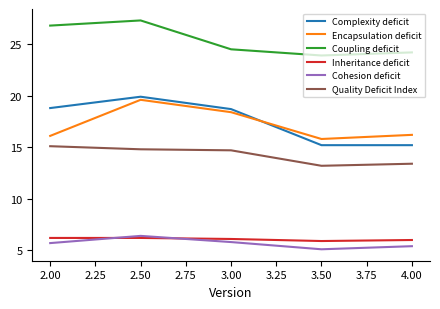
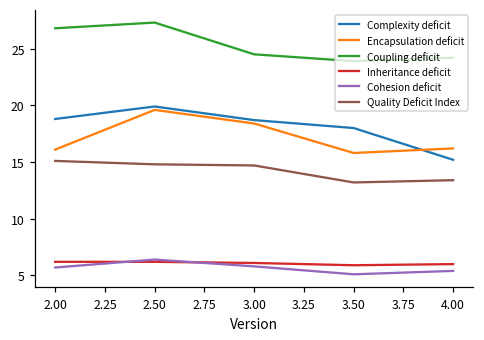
Complexity deficit, 3.50: 15.2 -> 18.0
